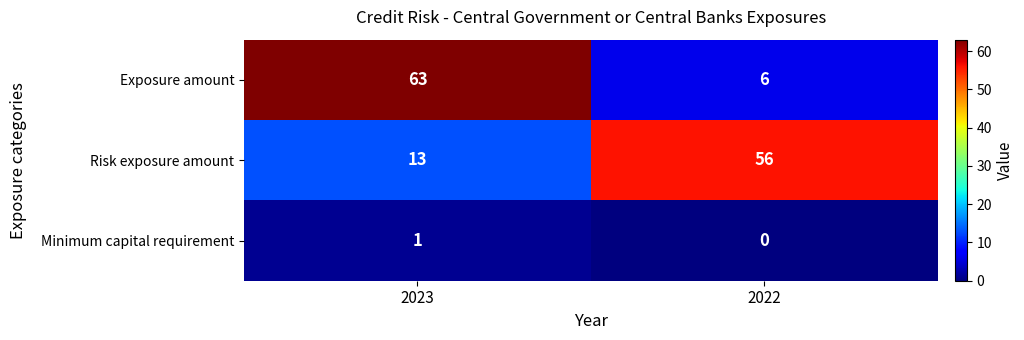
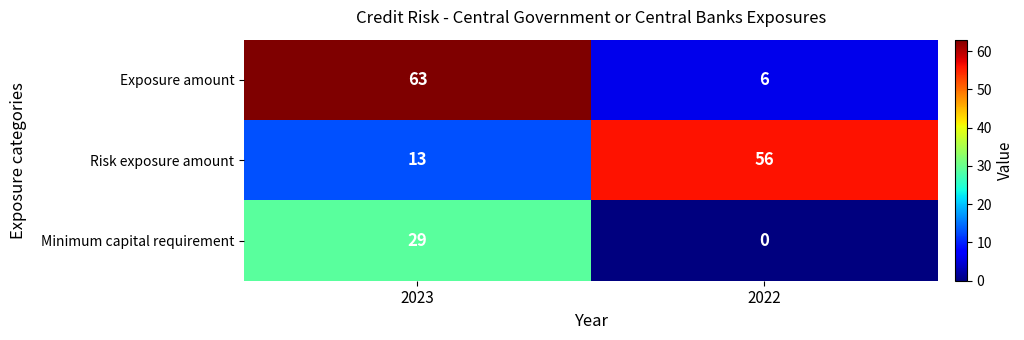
Minimum capital requirement, 2023: 1 -> 29
